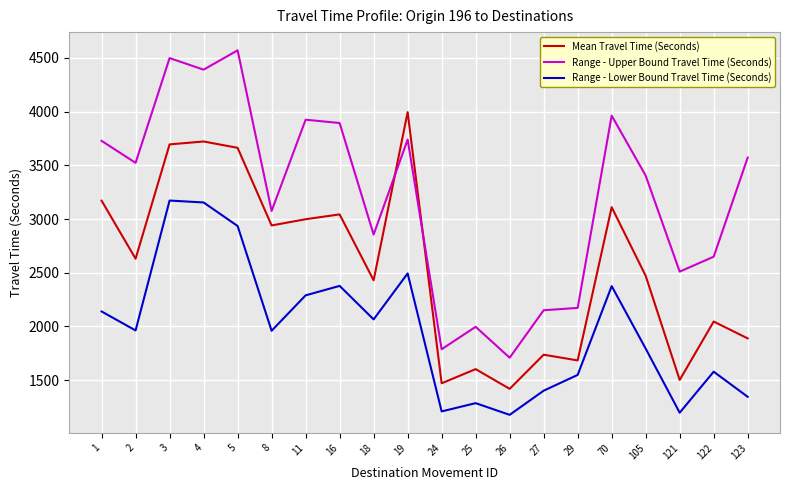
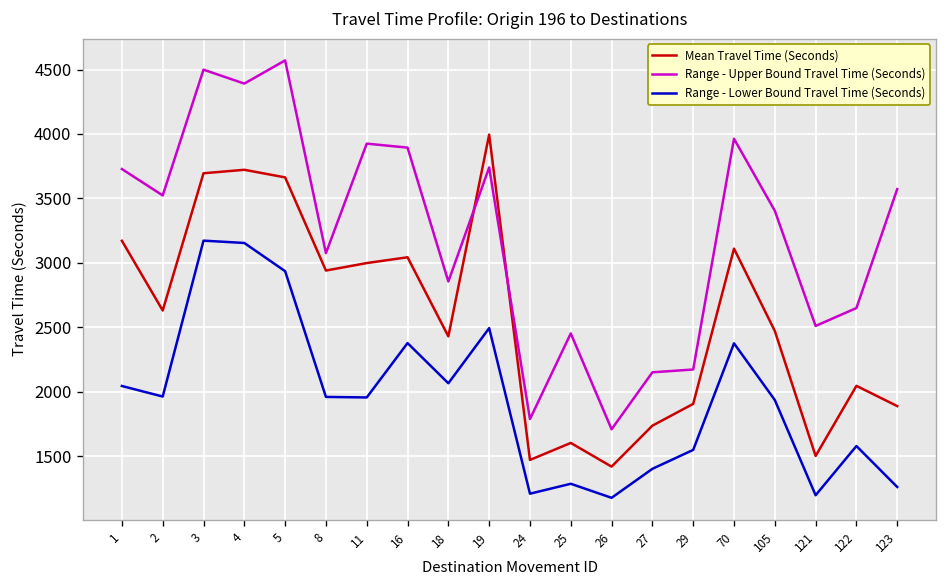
Range - Lower Bound Travel Time (Seconds), 1: 2140 -> 2040
Range - Lower Bound Travel Time (Seconds), 11: 2290 -> 1960
Range - Upper Bound Travel Time (Seconds), 25: 2000 -> 2450
Mean Travel Time (Seconds), 29: 1680 -> 1910
Range - Lower Bound Travel Time (Seconds), 105: 1790 -> 1940
Range - Lower Bound Travel Time (Seconds), 123: 1340 -> 1260
